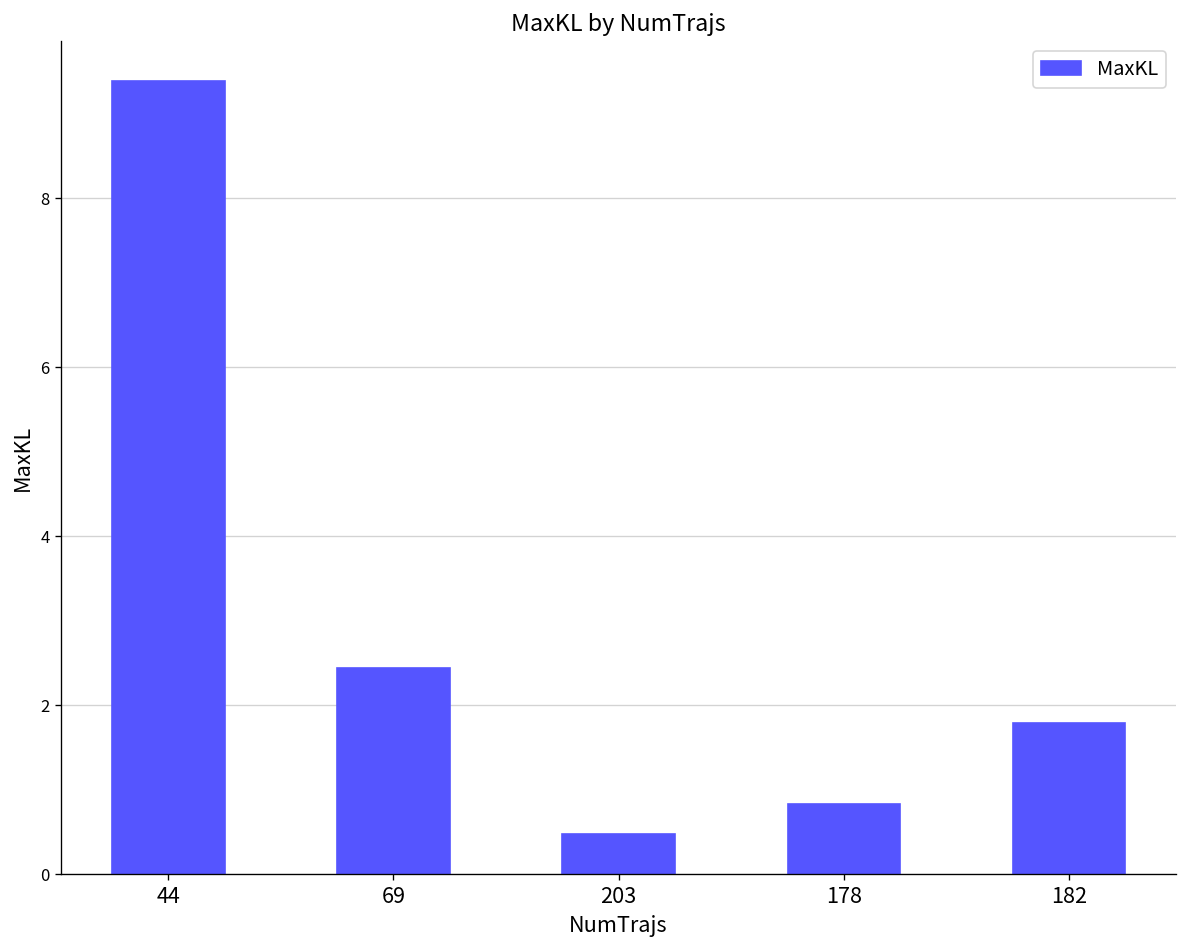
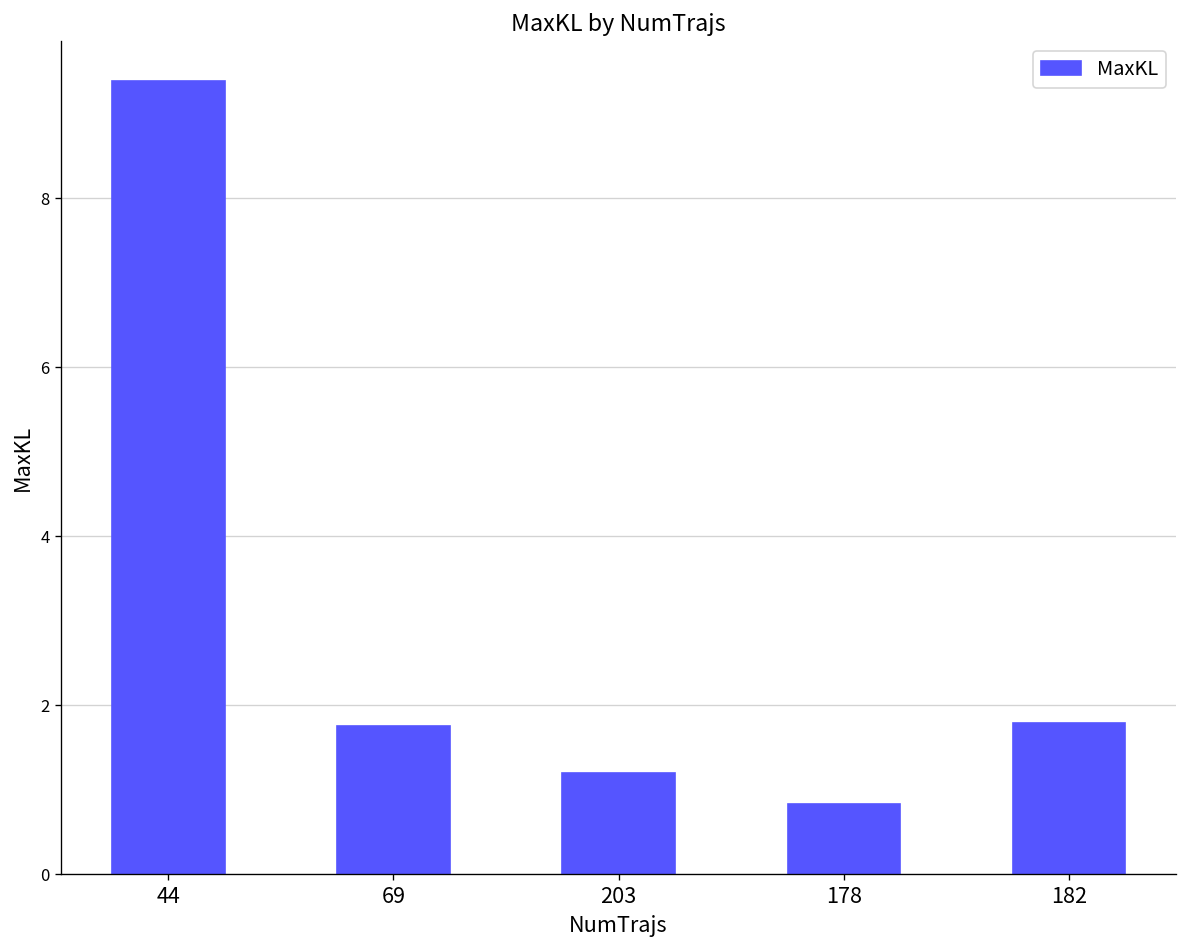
69: 2.4 -> 1.8
203: 0.5 -> 1.2
